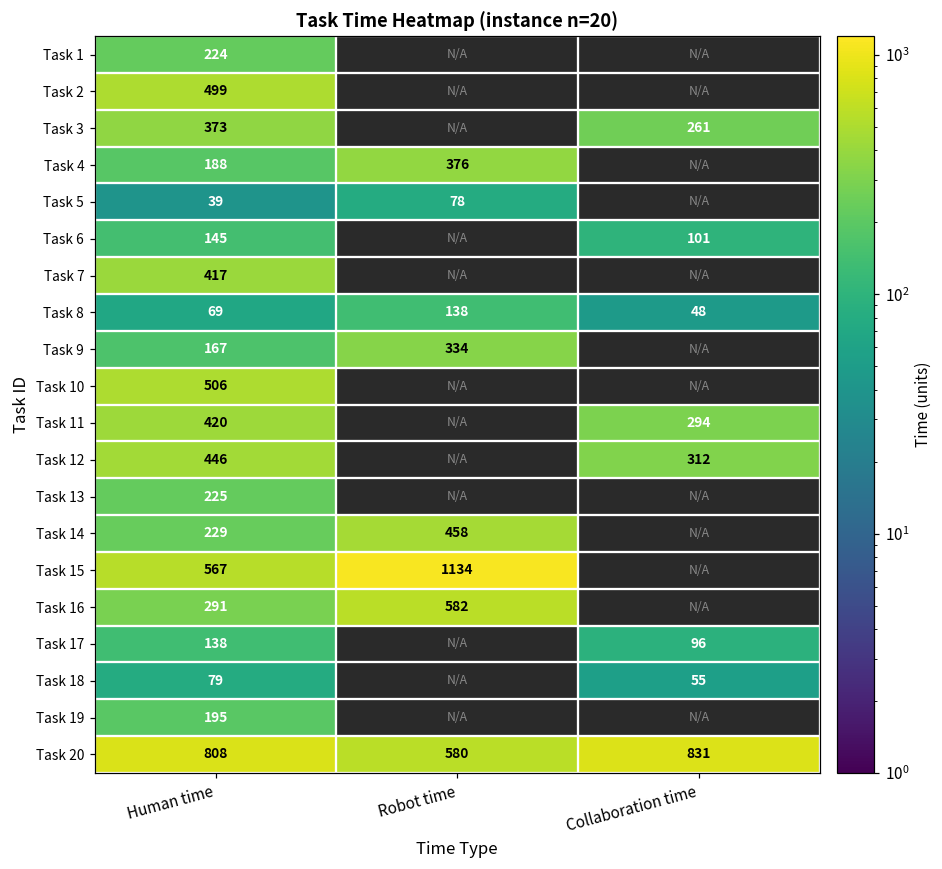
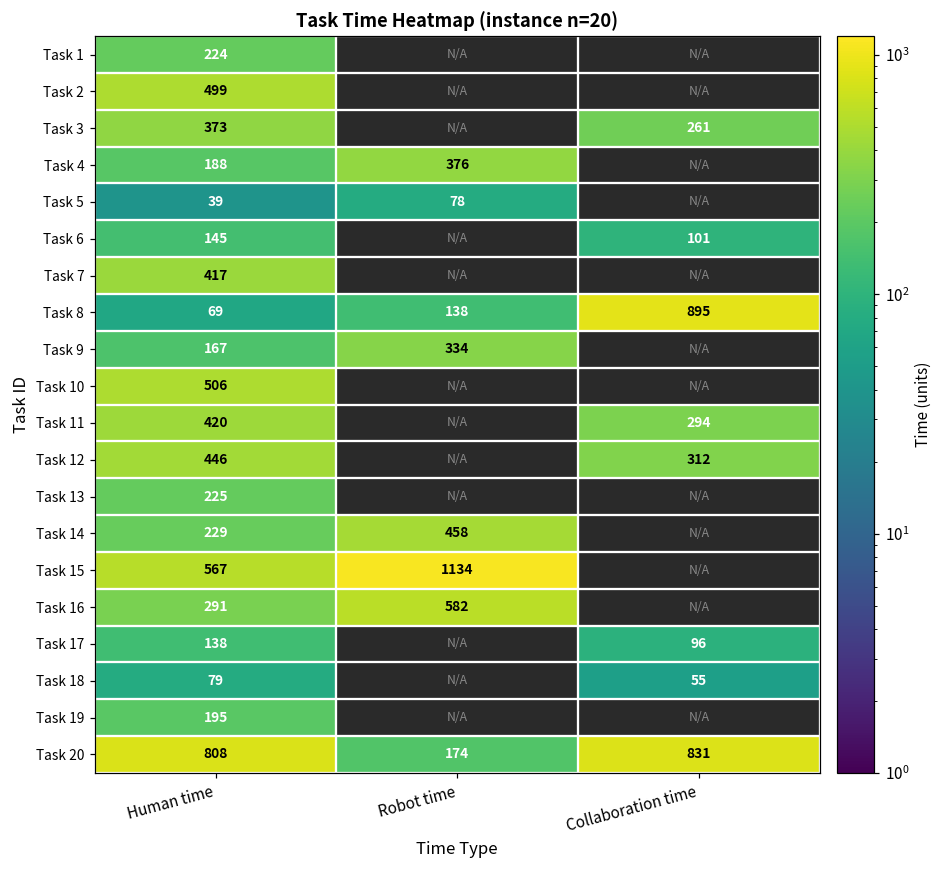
Task 8, Collaboration time: 48 -> 895
Task 20, Robot time: 580 -> 174
